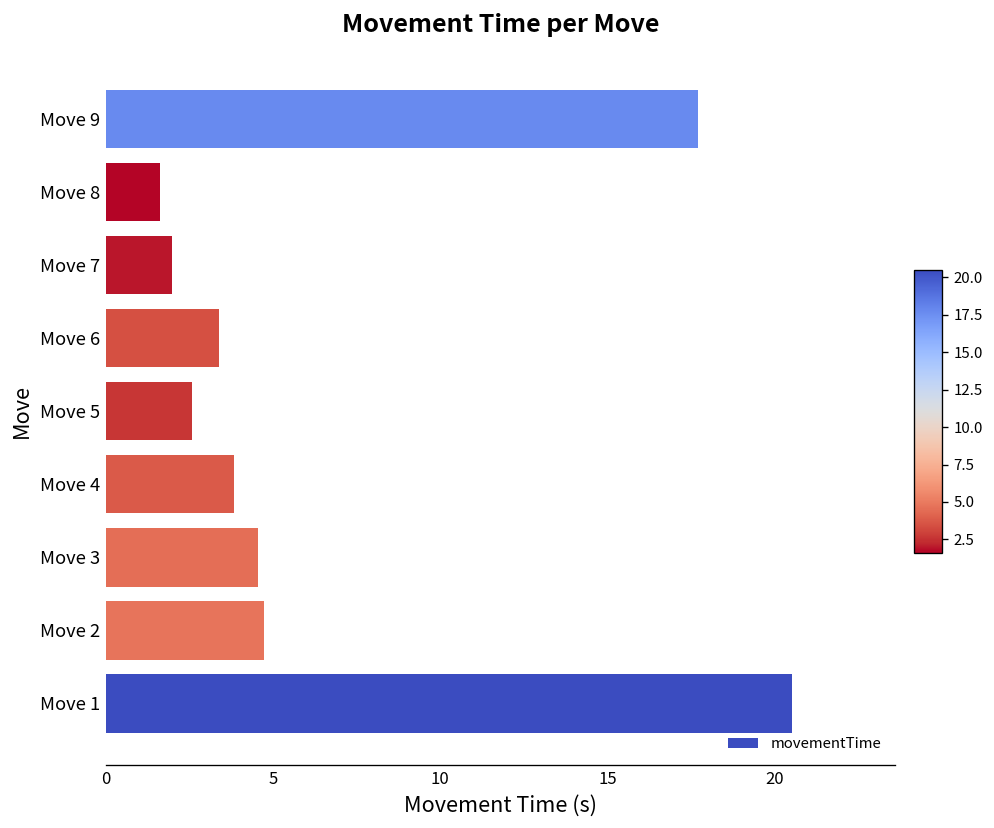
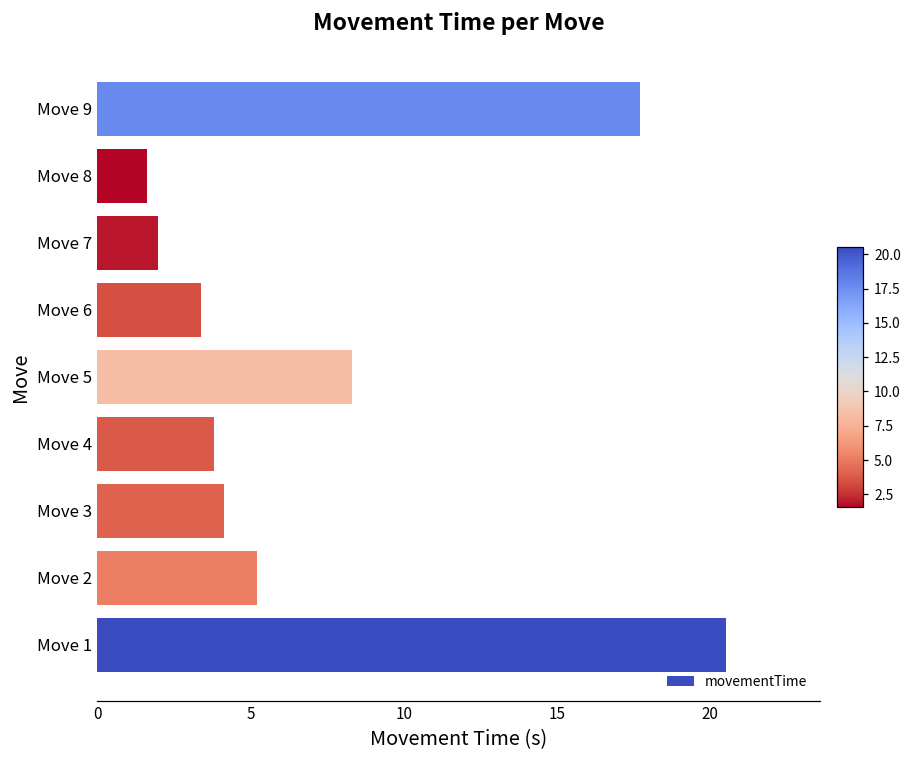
Move 5: 2.6 -> 8.3
Move 3: 4.5 -> 4.1
Move 2: 4.7 -> 5.2
